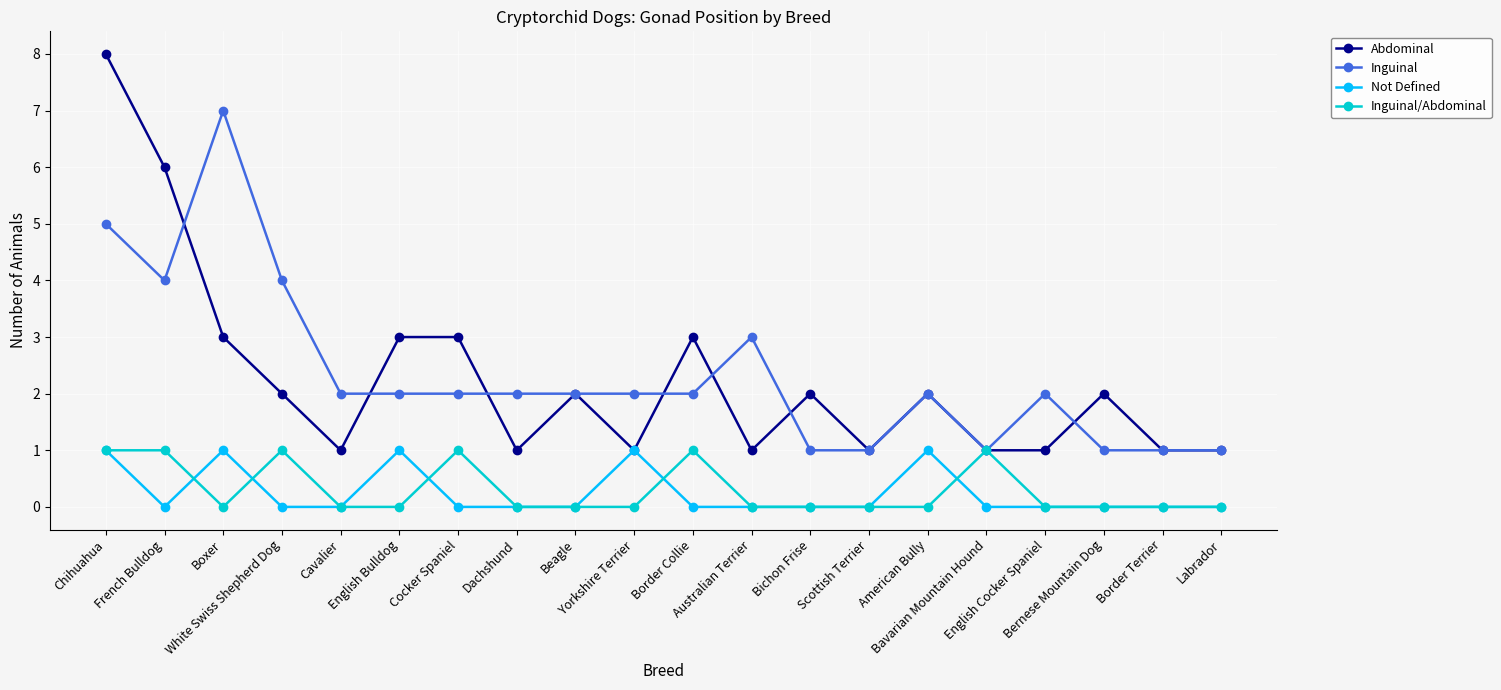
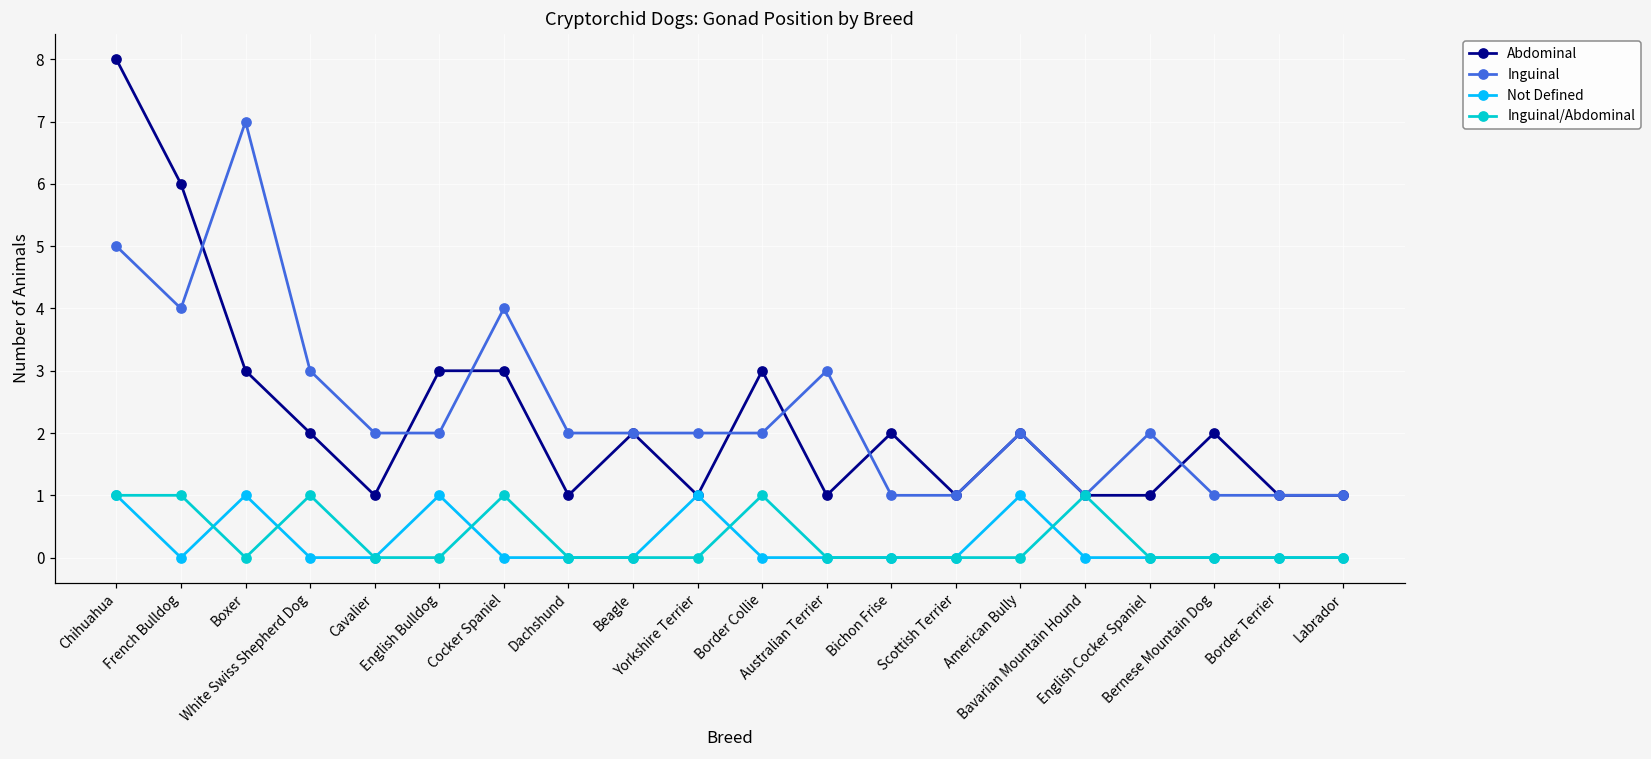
Inguinal, White Swiss Shepherd Dog: 4 -> 3
Inguinal, Cocker Spaniel: 2 -> 4
